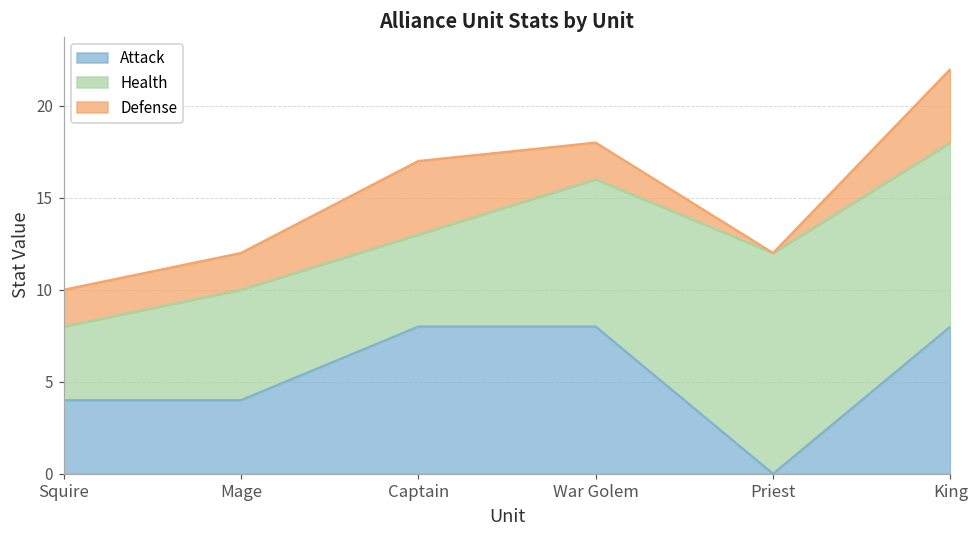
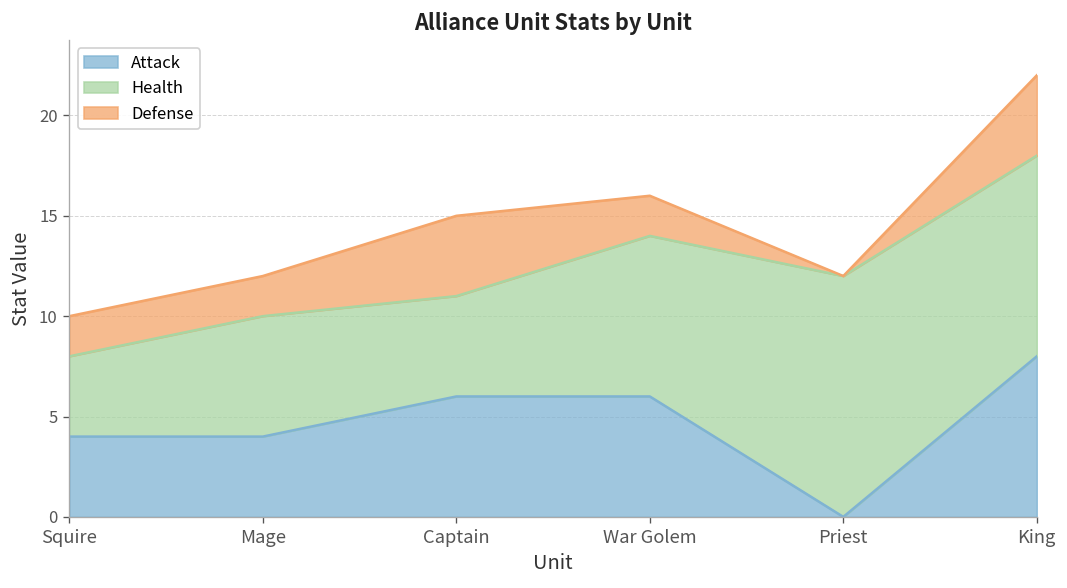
Attack, Captain: 8 -> 6
Attack, War Golem: 8 -> 6
